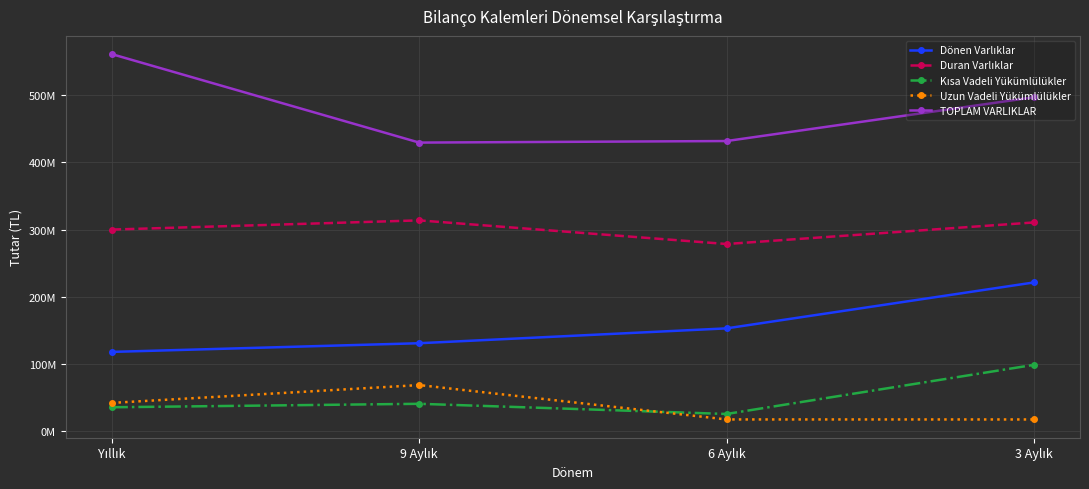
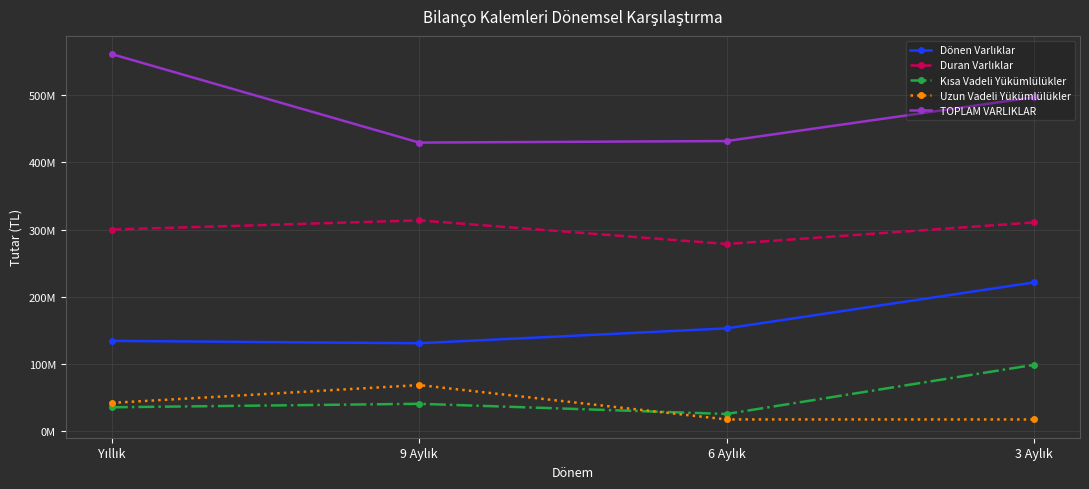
Dönen Varlıklar, Yıllık: 120000000 -> 130000000
